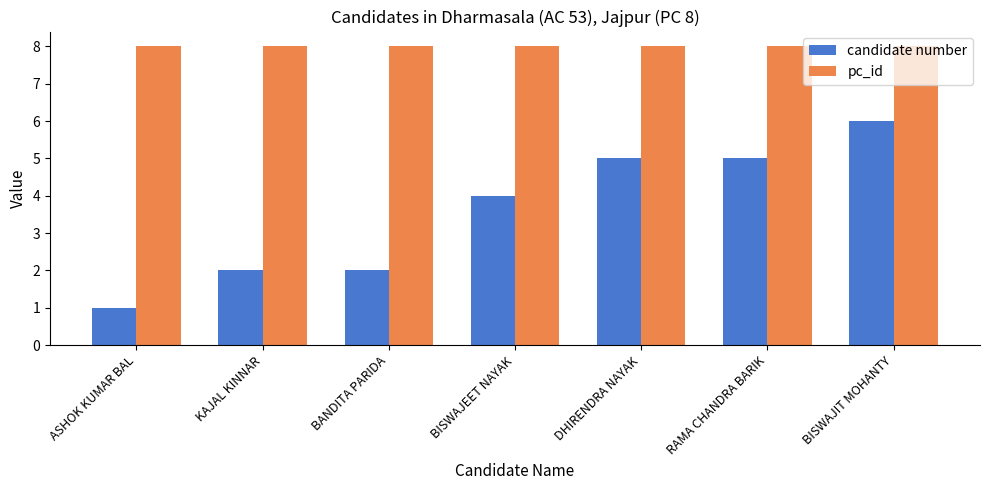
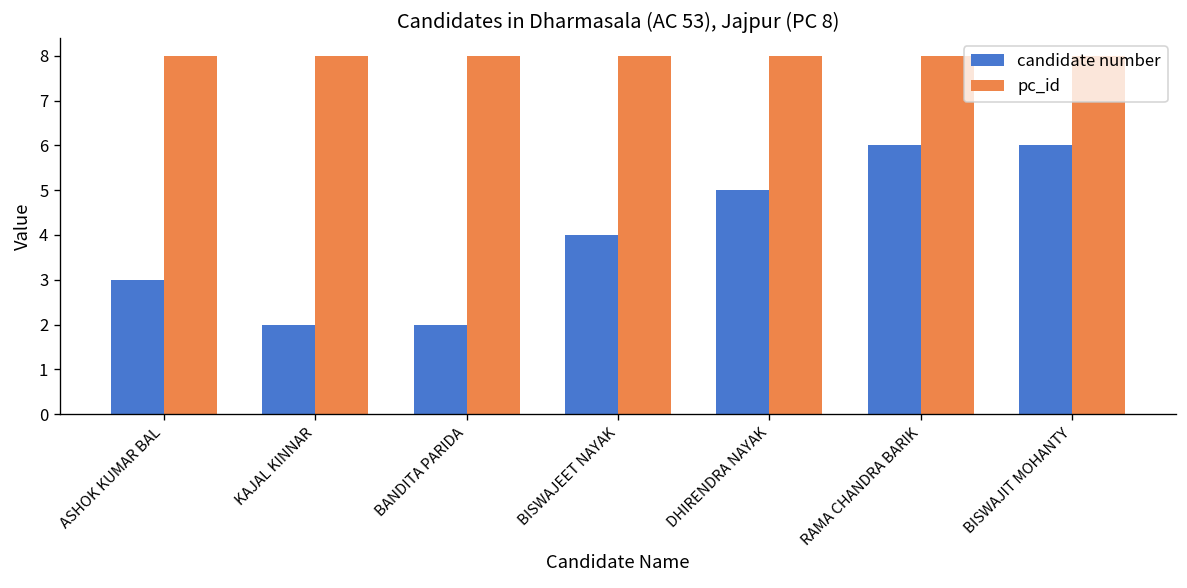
candidate number, ASHOK KUMAR BAL: 1 -> 3
candidate number, RAMA CHANDRA BARIK: 5 -> 6
